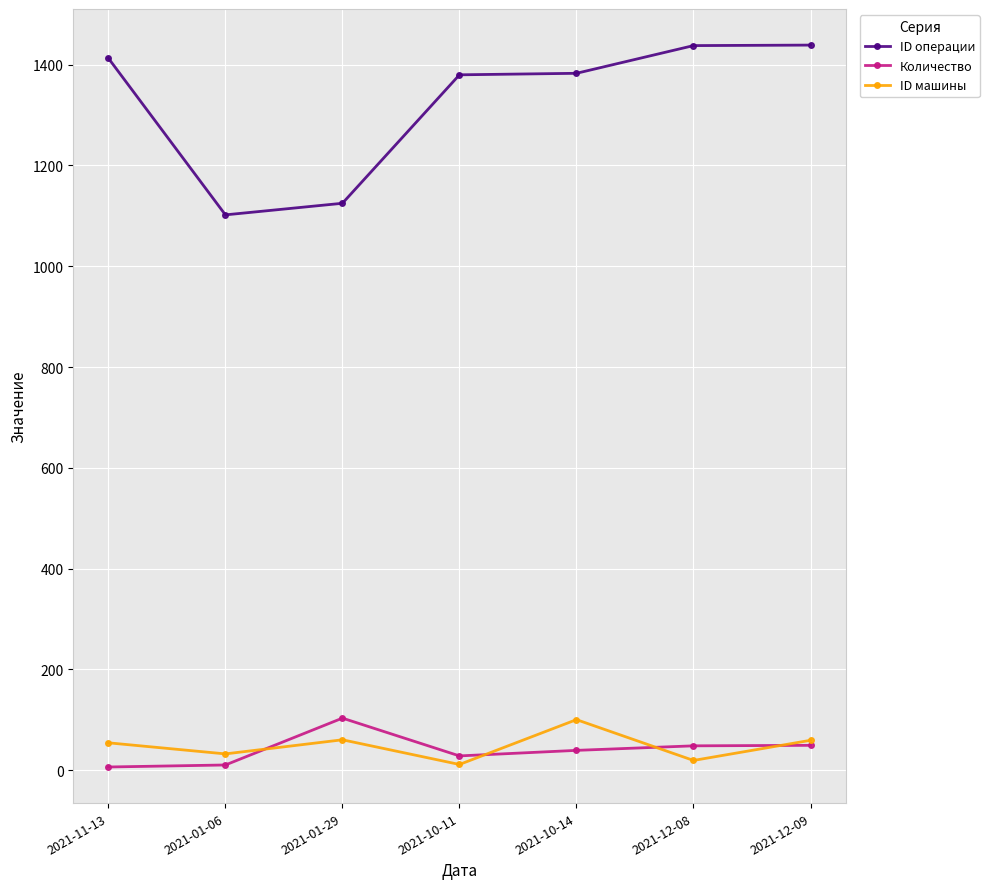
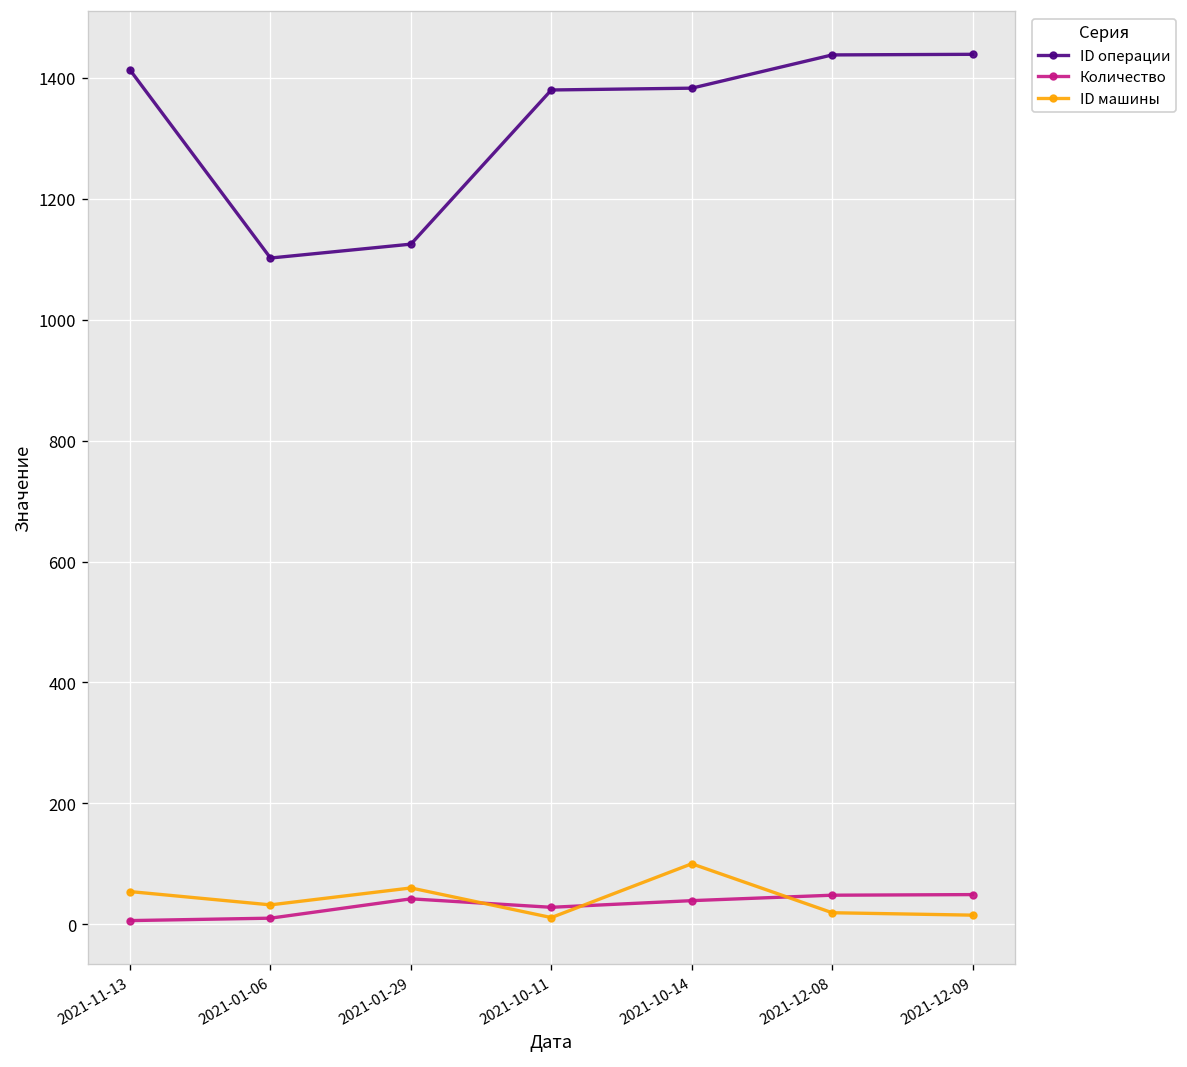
Количество, 2021-01-29: 100 -> 40
ID машины, 2021-12-09: 60 -> 20
